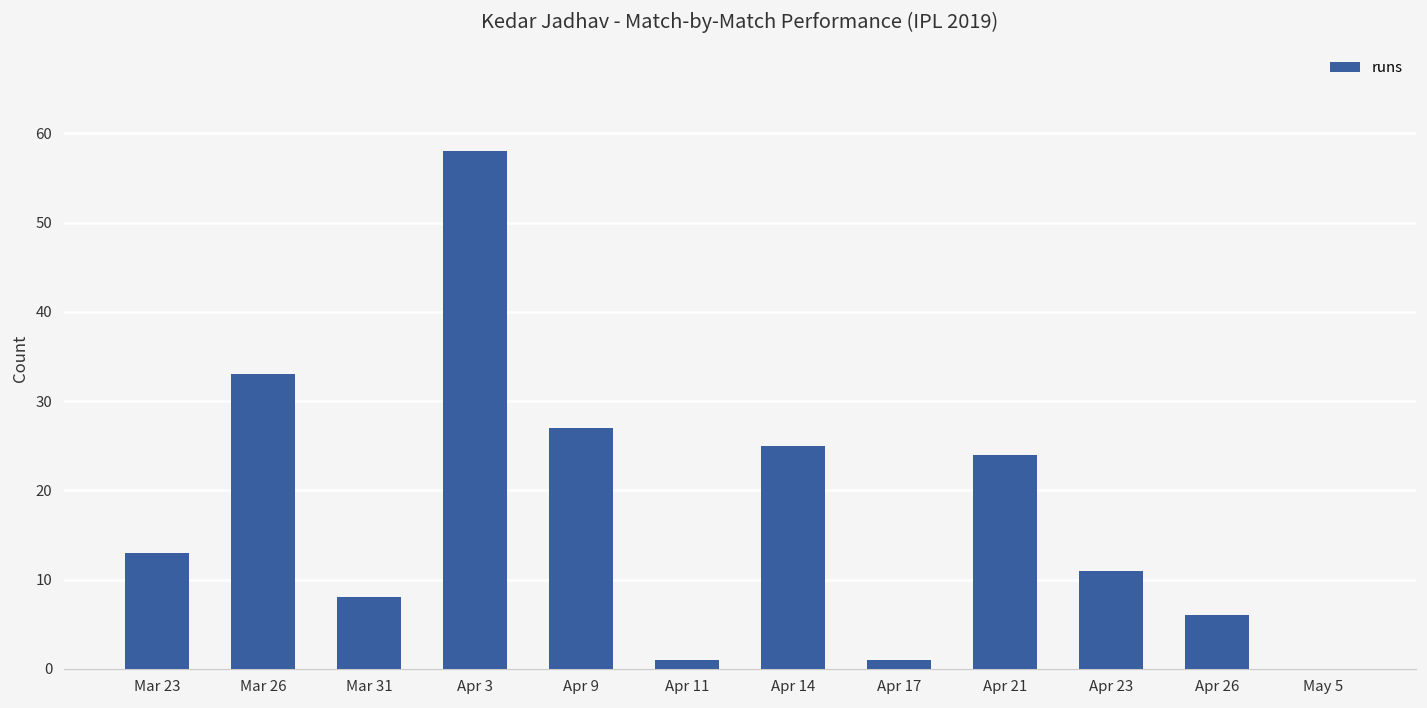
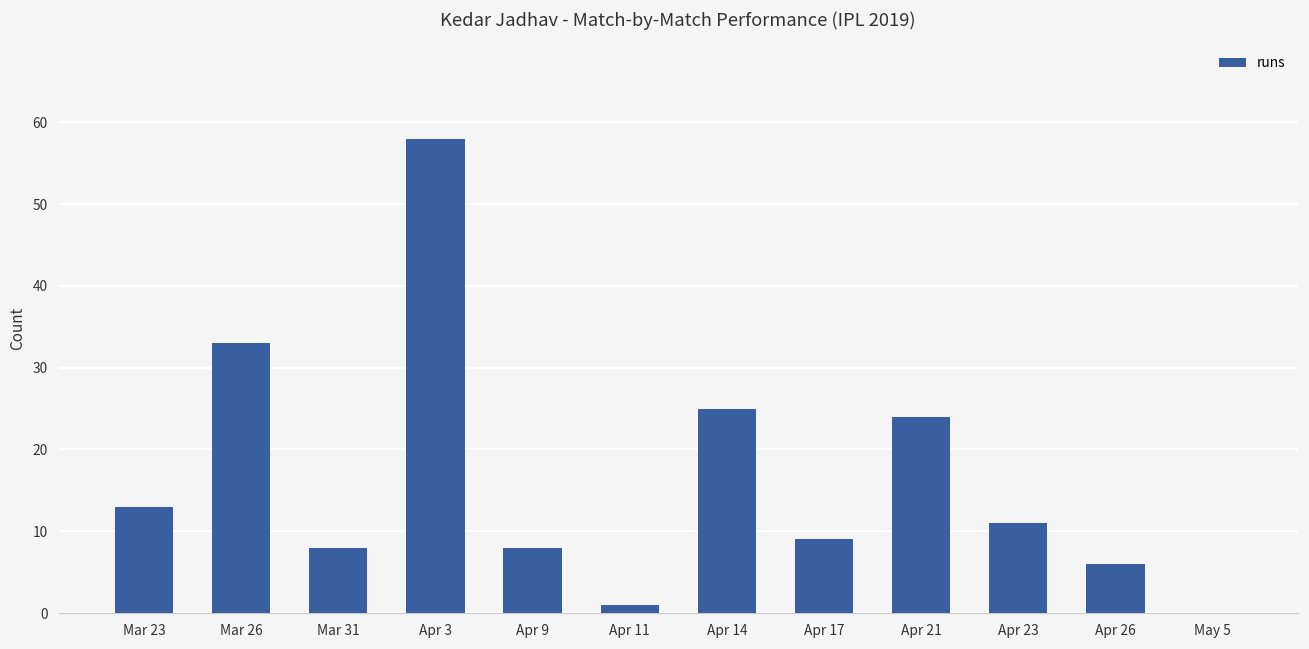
Apr 9: 27 -> 8
Apr 17: 1 -> 9
